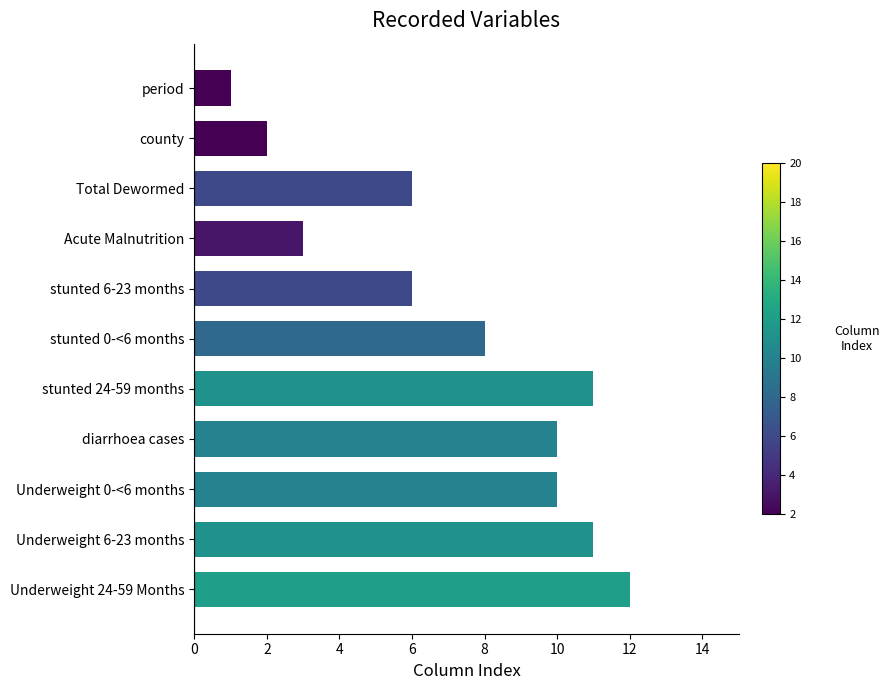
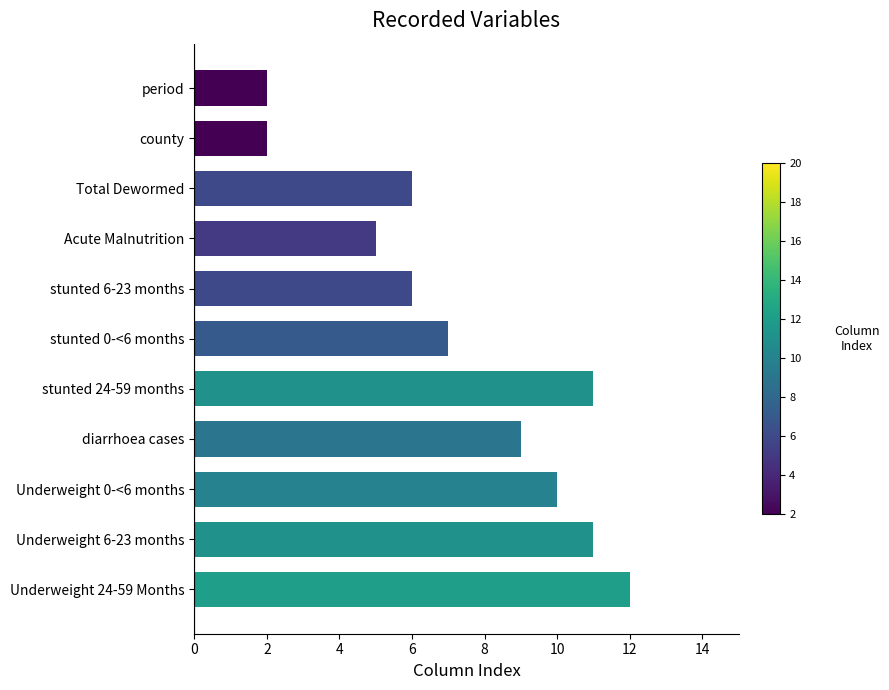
period: 1 -> 2
Acute Malnutrition: 3 -> 5
stunted 0-<6 months: 8 -> 7
diarrhoea cases: 10 -> 9
